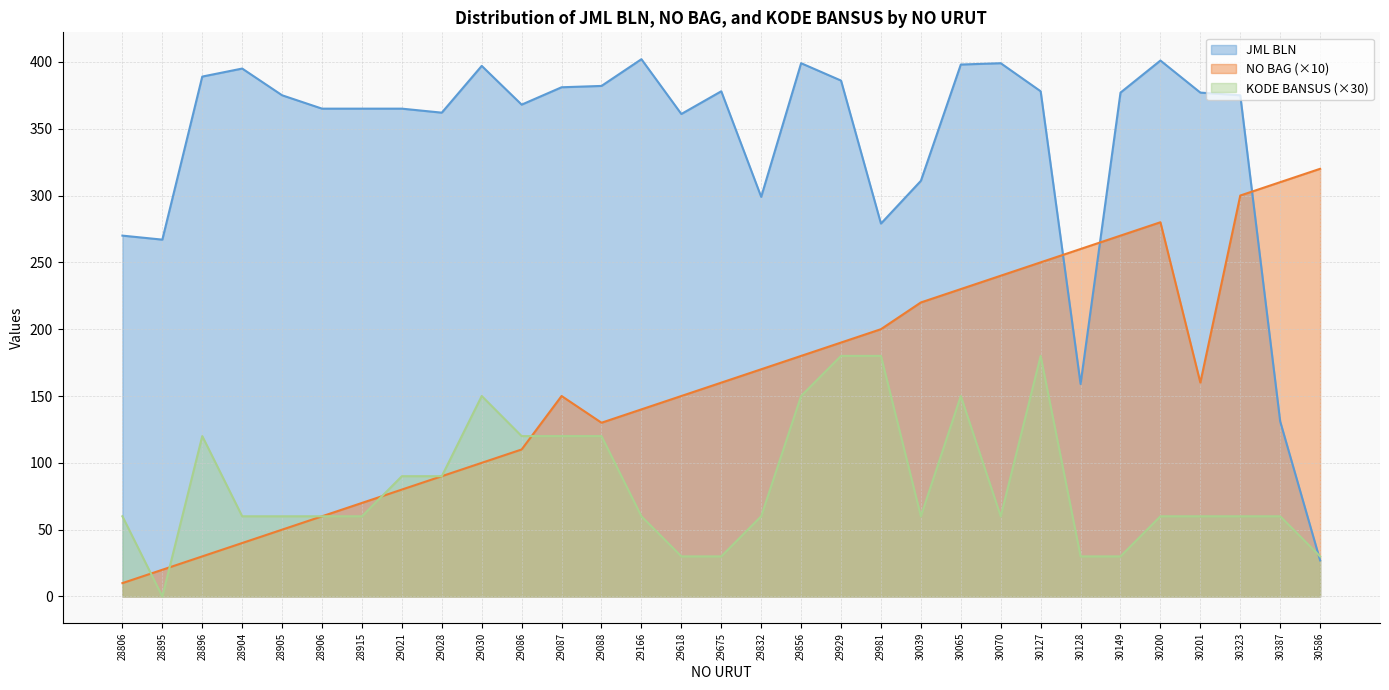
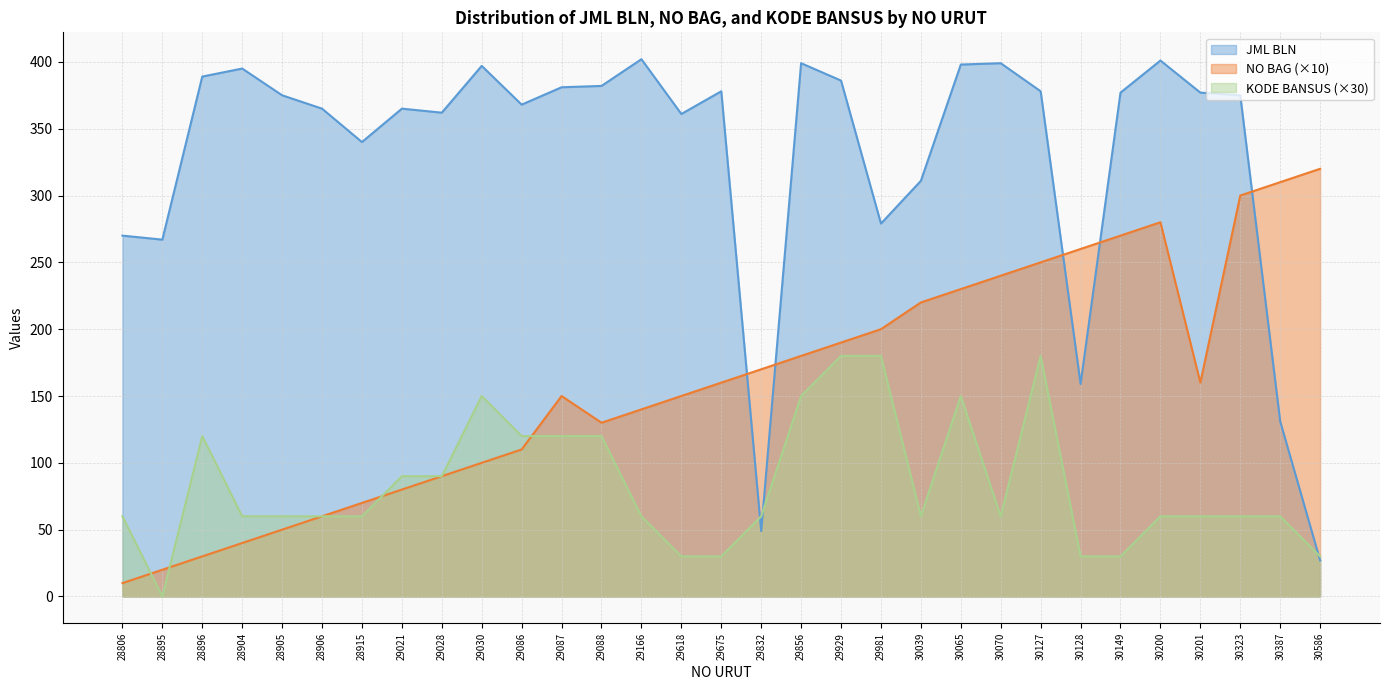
JML BLN, 28915: 365 -> 340
JML BLN, 29832: 299 -> 49
